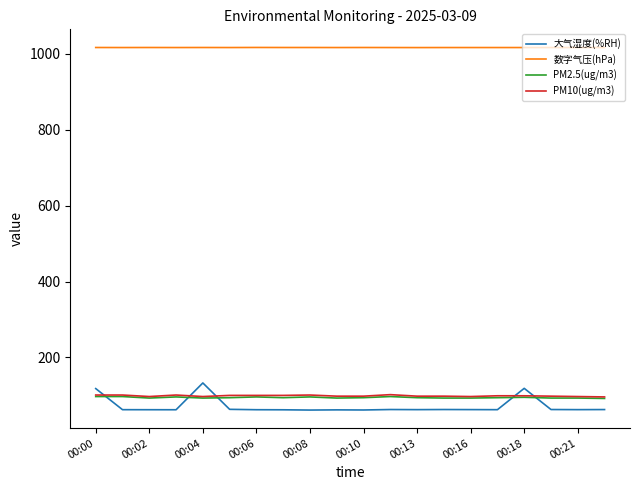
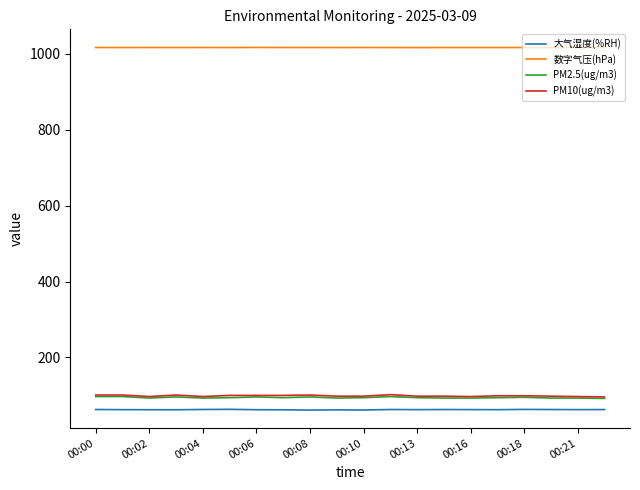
大气湿度(%RH), 00:00: 120 -> 60
大气湿度(%RH), 00:04: 130 -> 60
大气湿度(%RH), 00:18: 120 -> 60
